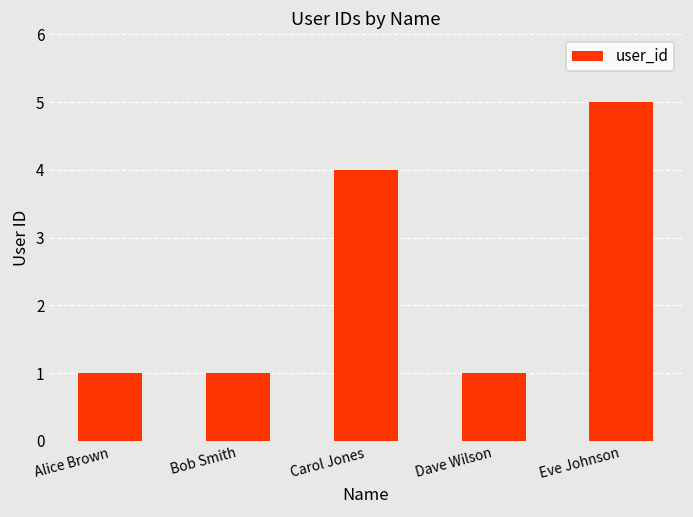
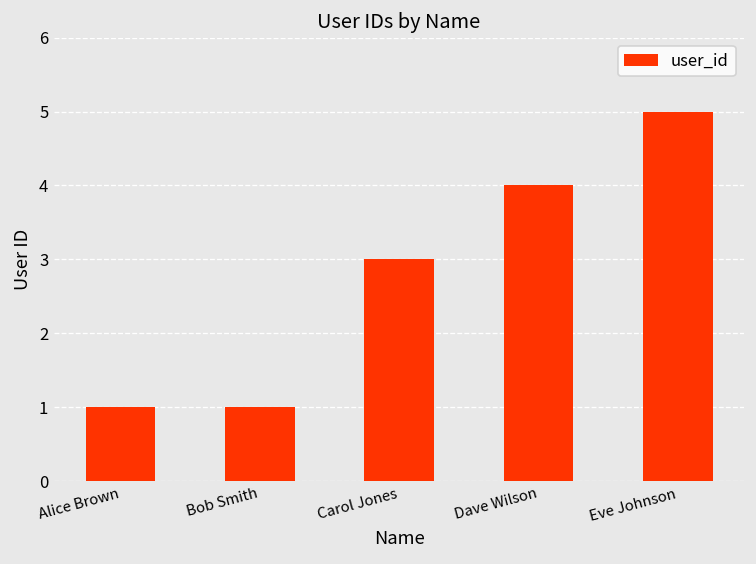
Carol Jones: 4 -> 3
Dave Wilson: 1 -> 4
